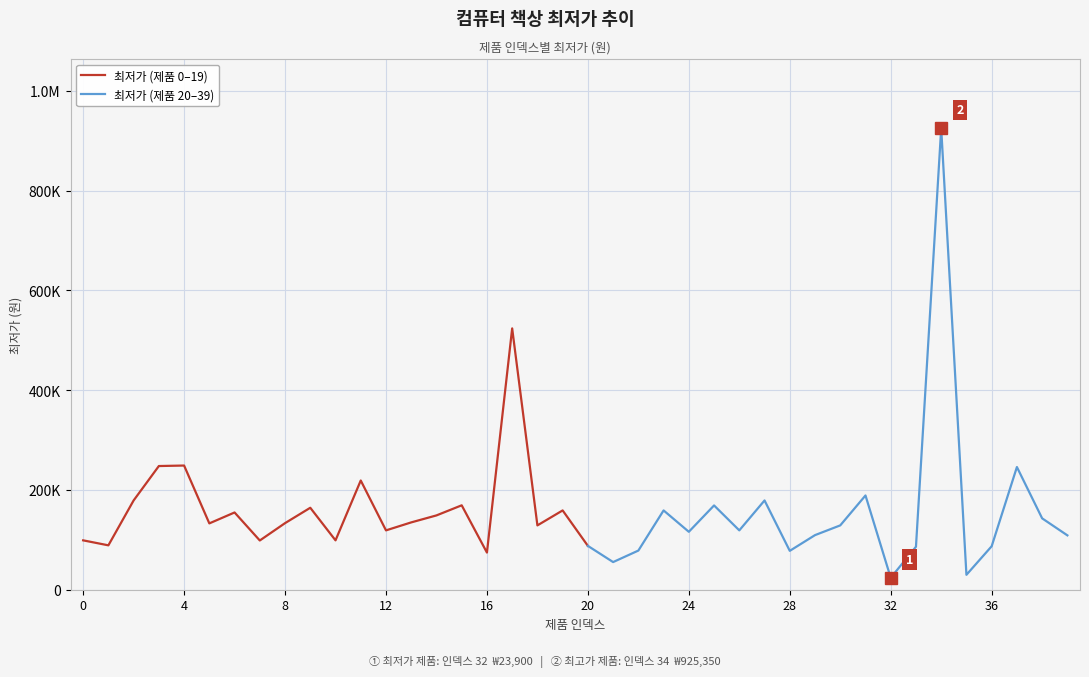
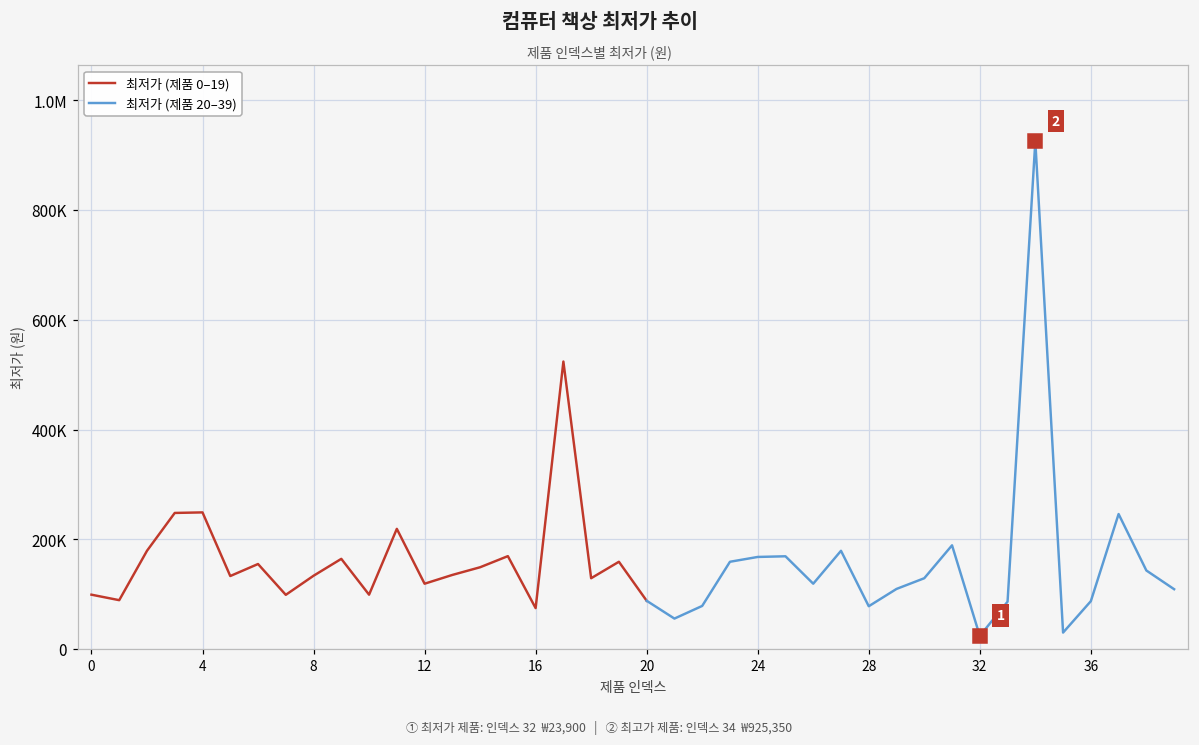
최저가 (제품 20–39), 24: 120000 -> 170000
